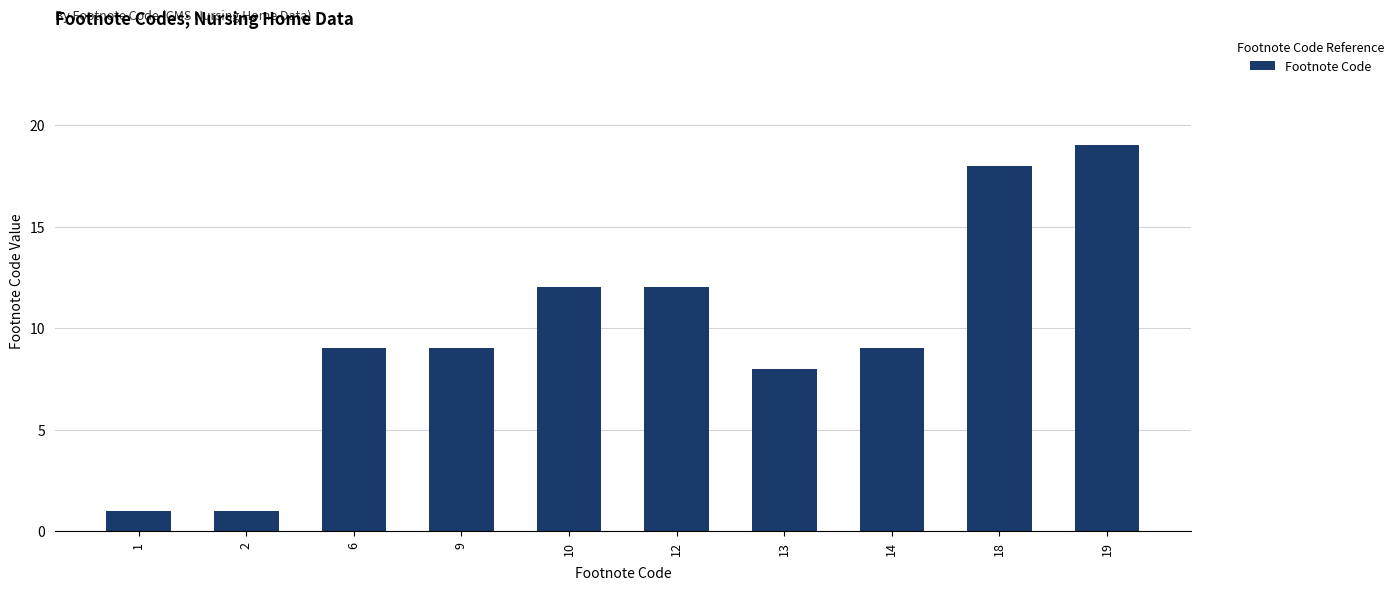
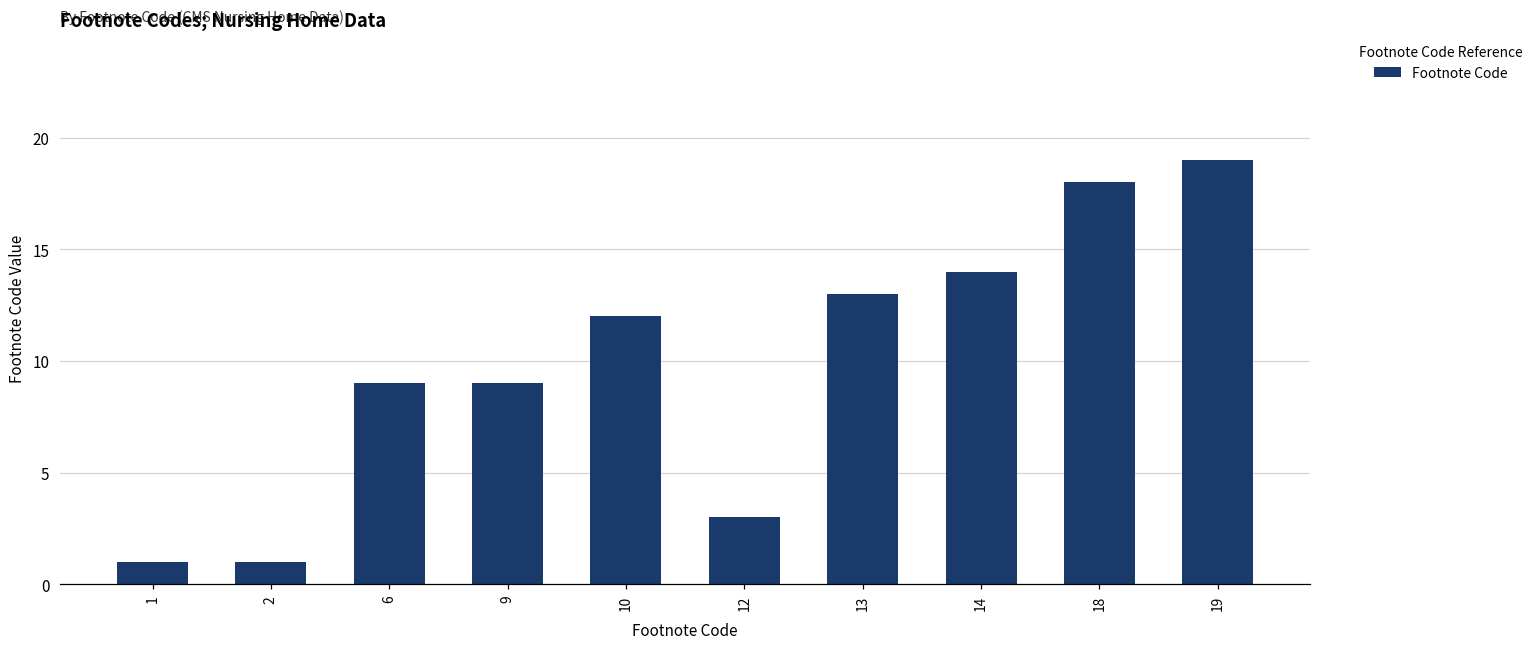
12: 12 -> 3
13: 8 -> 13
14: 9 -> 14
